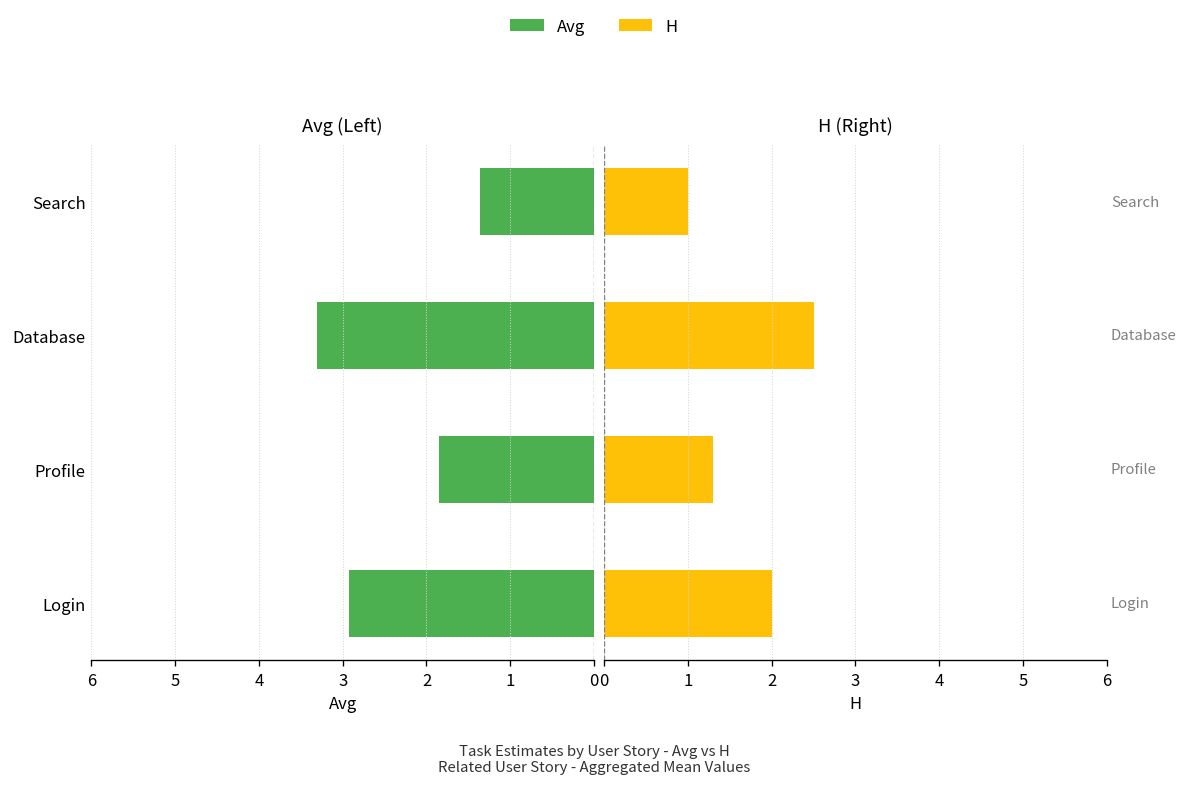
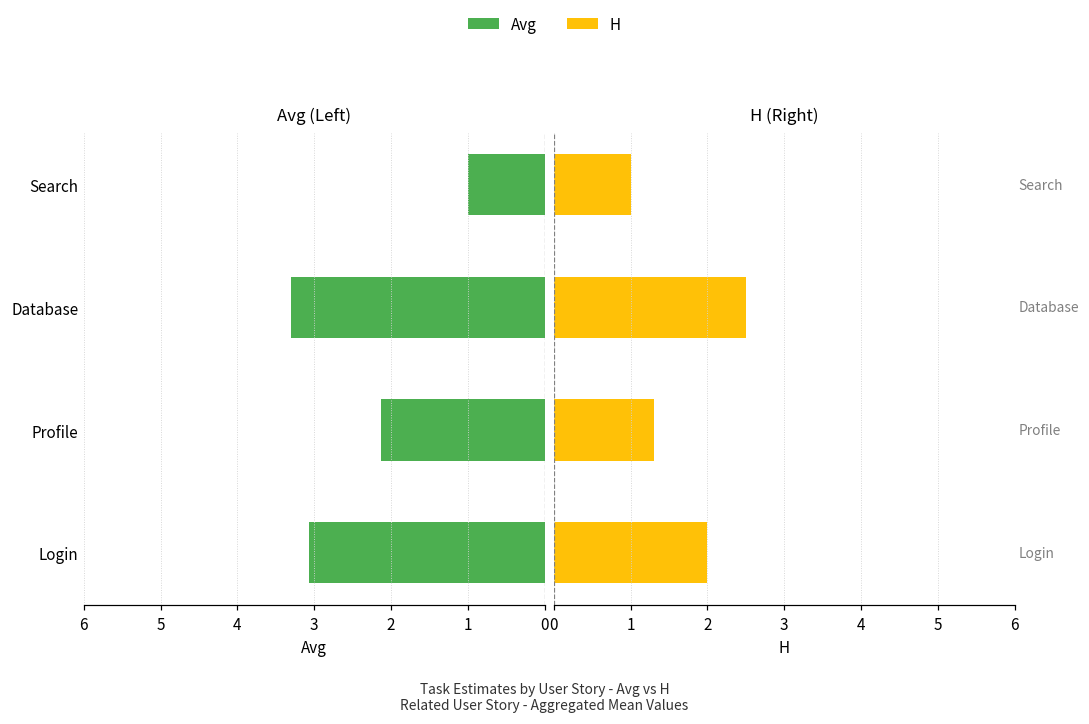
Avg (Left), Search: 1.4 -> 1.0
Avg (Left), Profile: 1.9 -> 2.1
Avg (Left), Login: 2.9 -> 3.1
